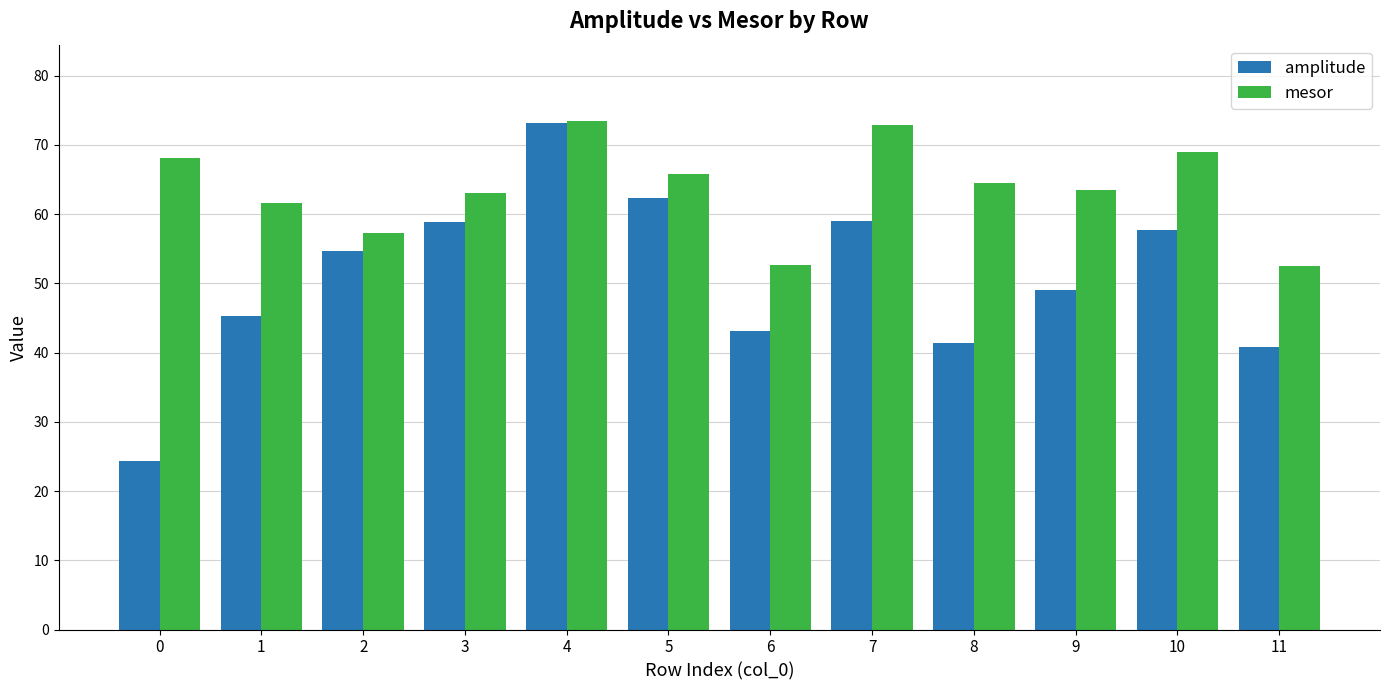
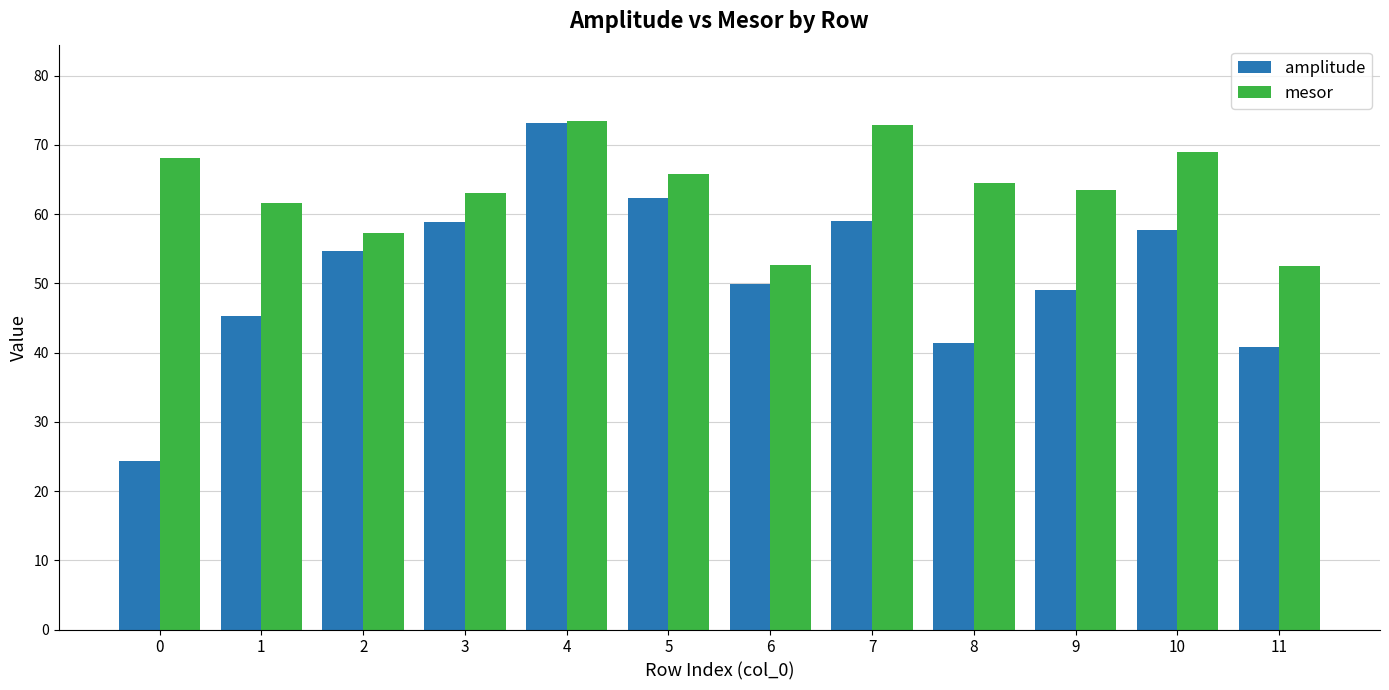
amplitude, 6: 43 -> 50
